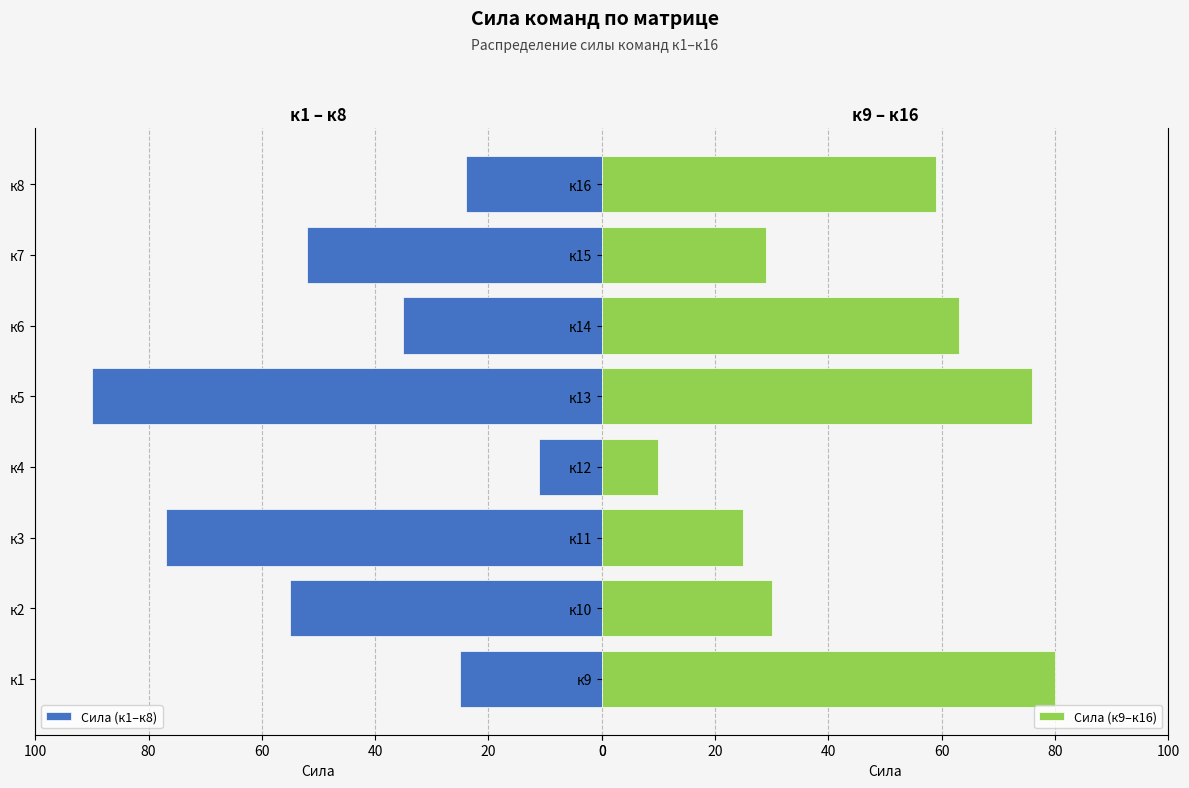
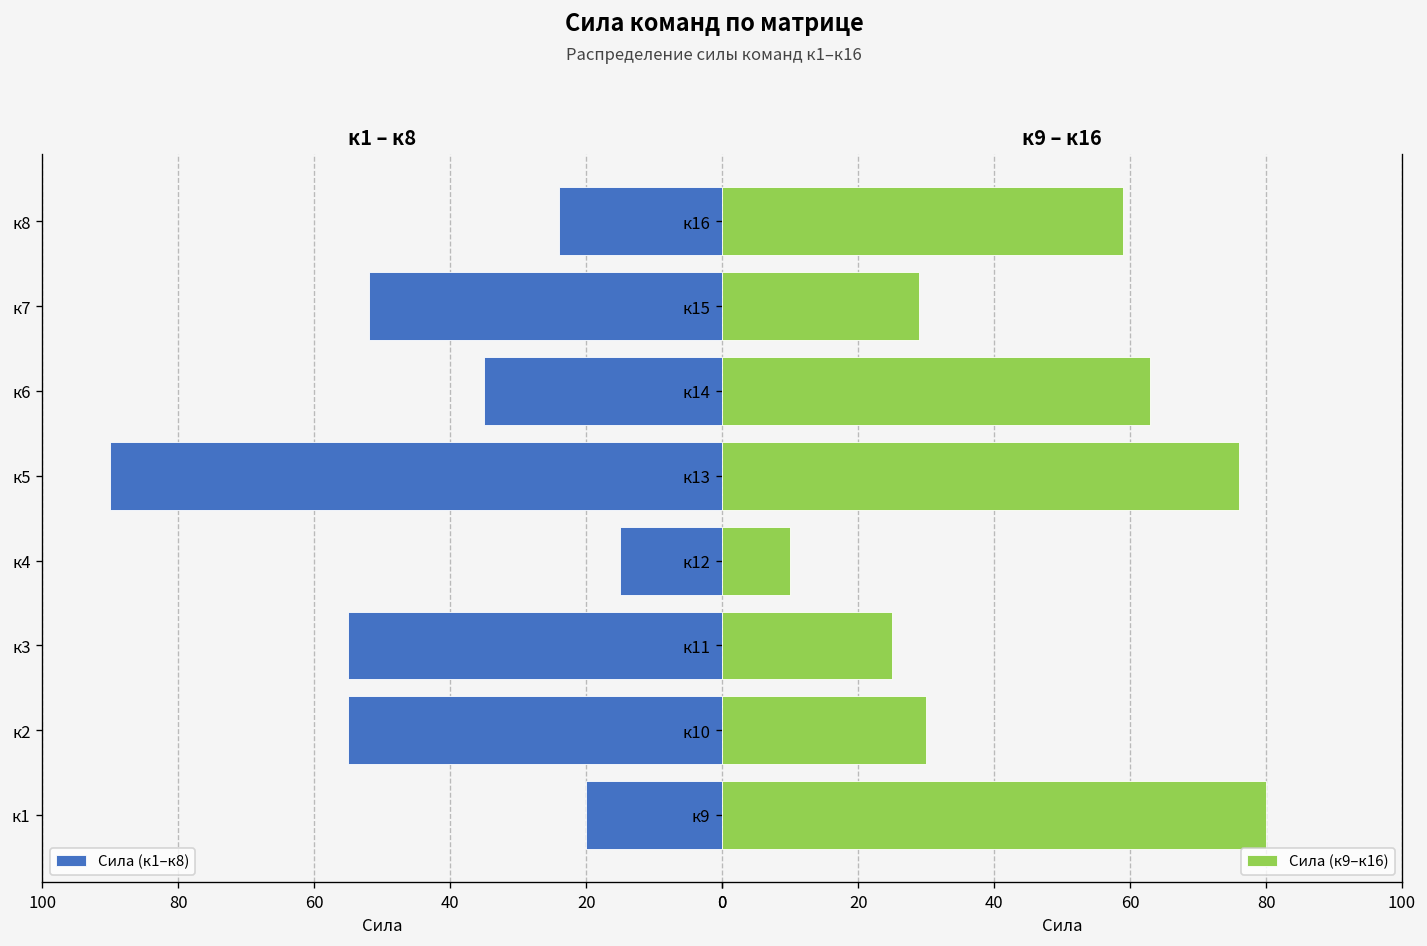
к1 – к8, к4: 11 -> 15
к1 – к8, к3: 77 -> 55
к1 – к8, к1: 25 -> 20
